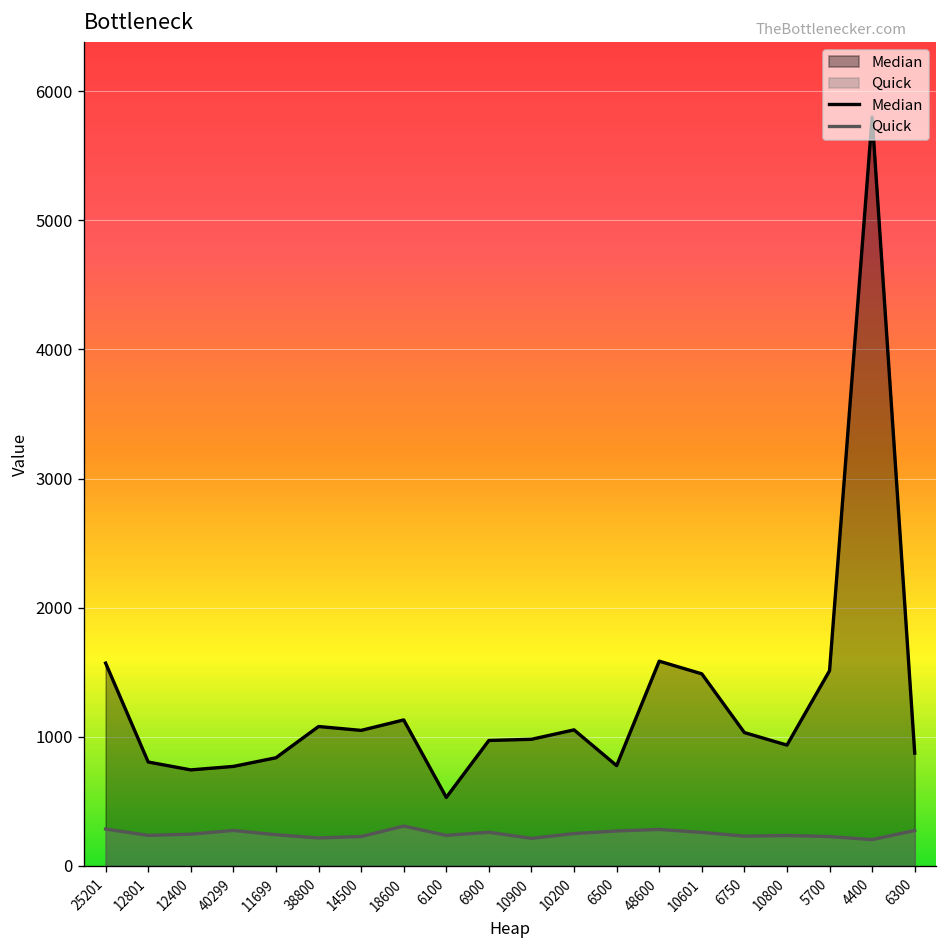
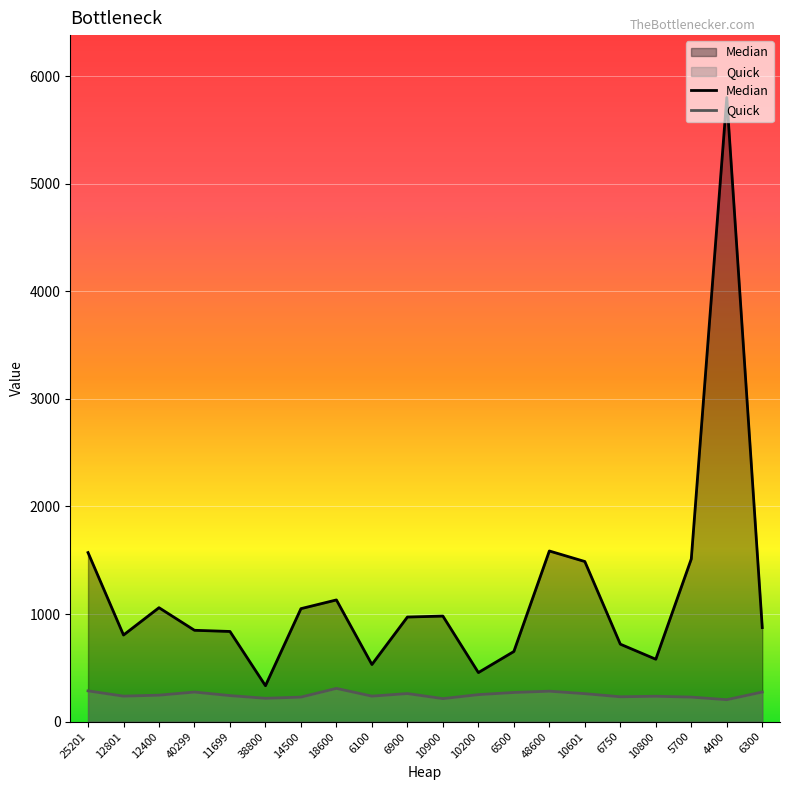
Median, 12400: 740 -> 1060
Median, 40299: 770 -> 850
Median, 38800: 1080 -> 330
Median, 10200: 1050 -> 460
Median, 6500: 780 -> 650
Median, 6750: 1030 -> 720
Median, 10800: 940 -> 580
